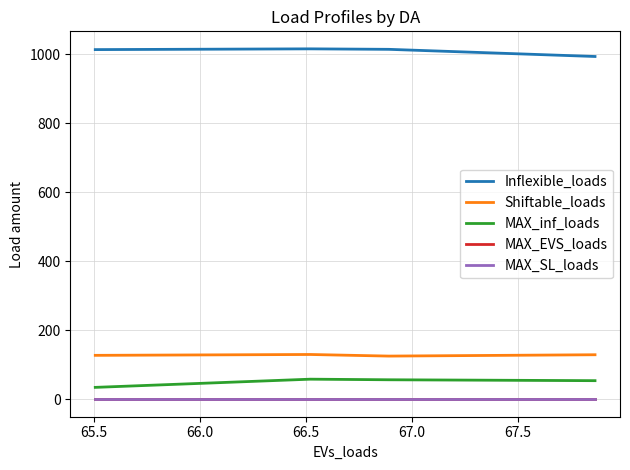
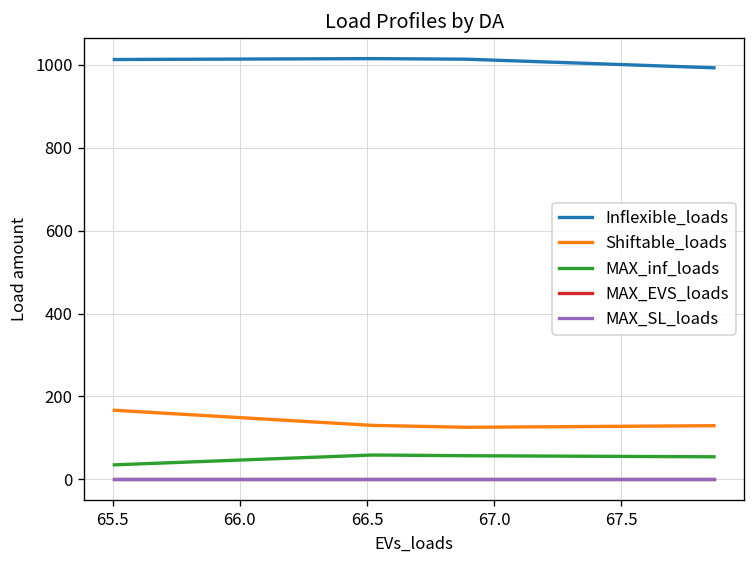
Shiftable_loads, 65.5: 130 -> 170
